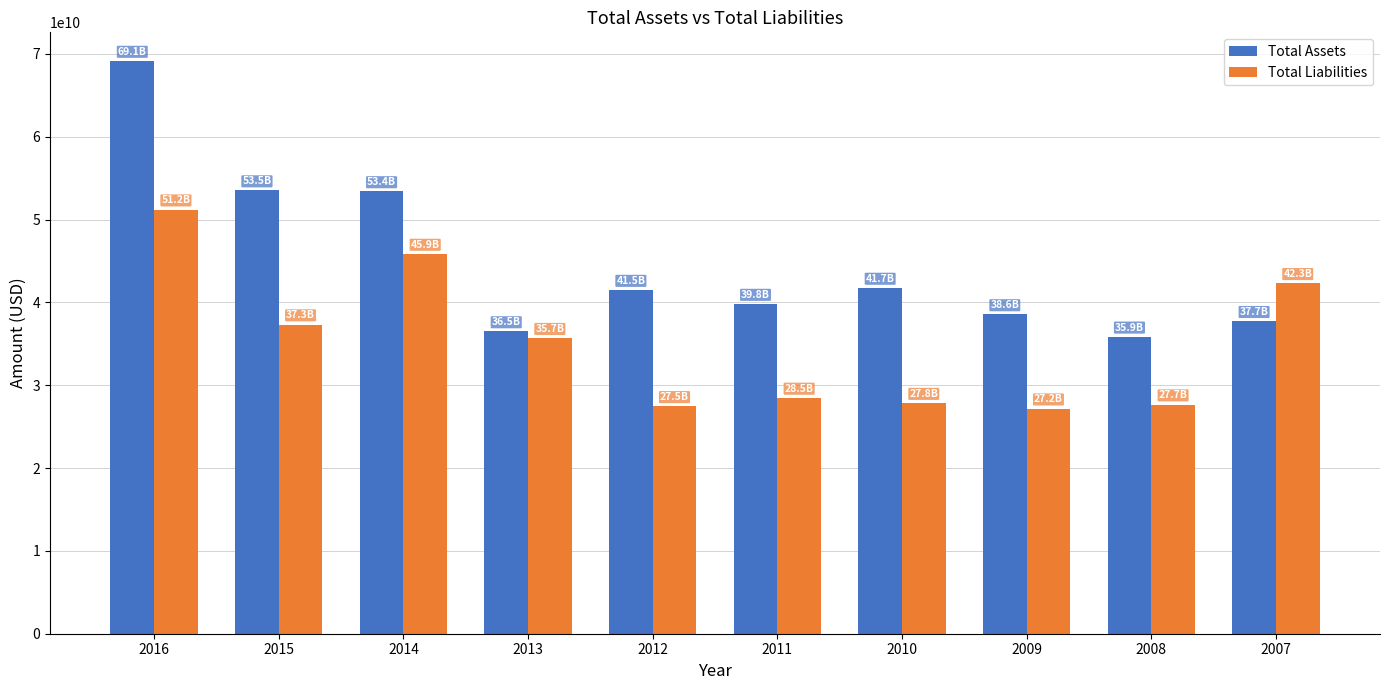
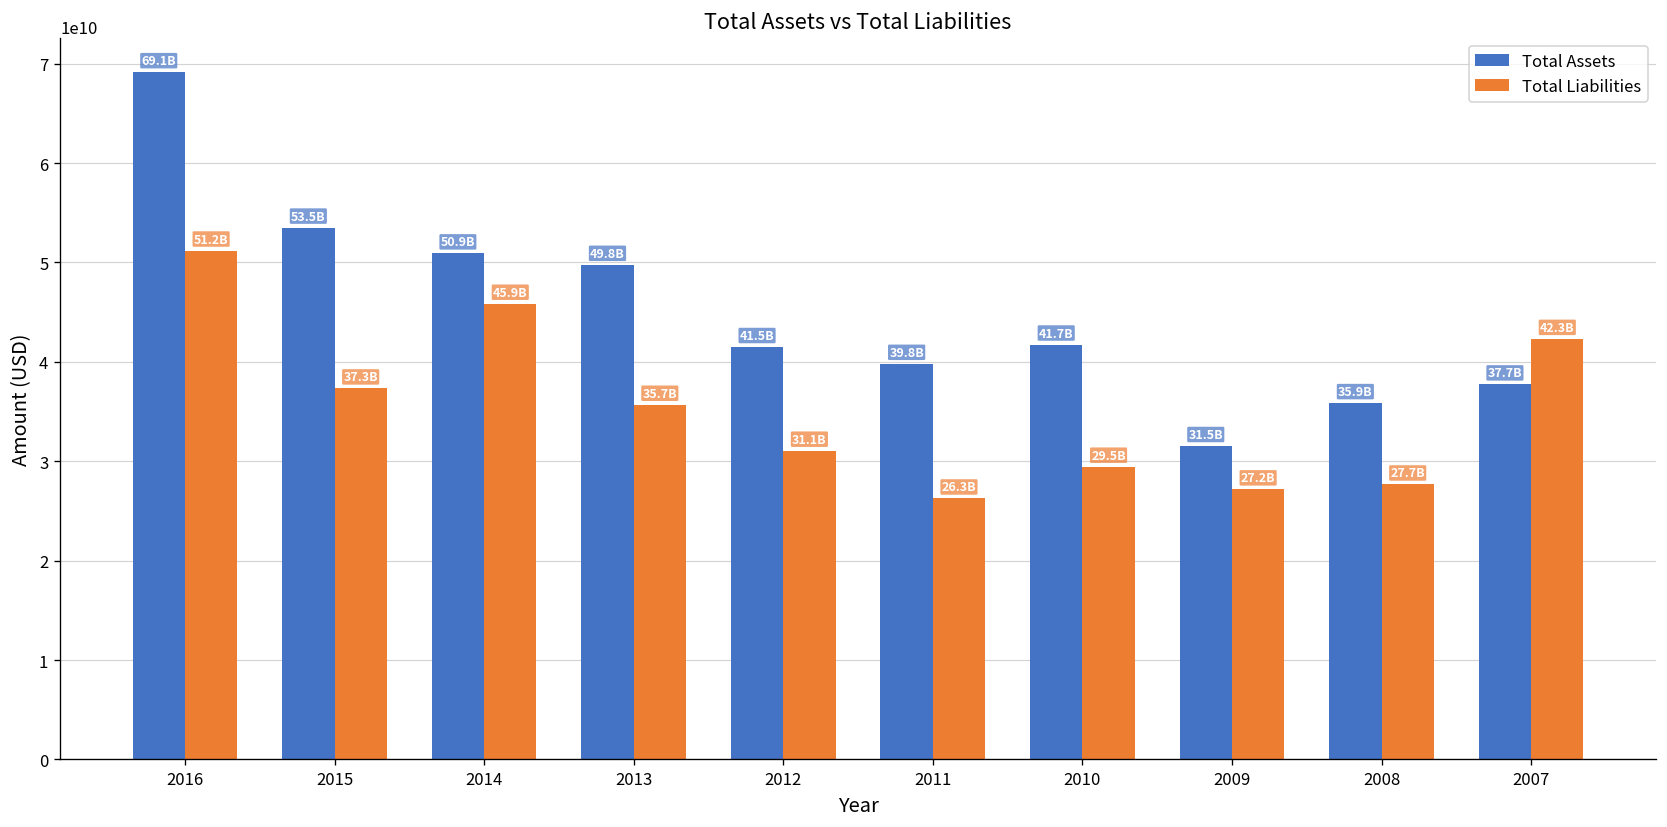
Total Assets, 2014: 53.4B -> 50.9B
Total Assets, 2013: 36.5B -> 49.8B
Total Liabilities, 2012: 27.5B -> 31.1B
Total Liabilities, 2011: 28.5B -> 26.3B
Total Liabilities, 2010: 27.8B -> 29.5B
Total Assets, 2009: 38.6B -> 31.5B
